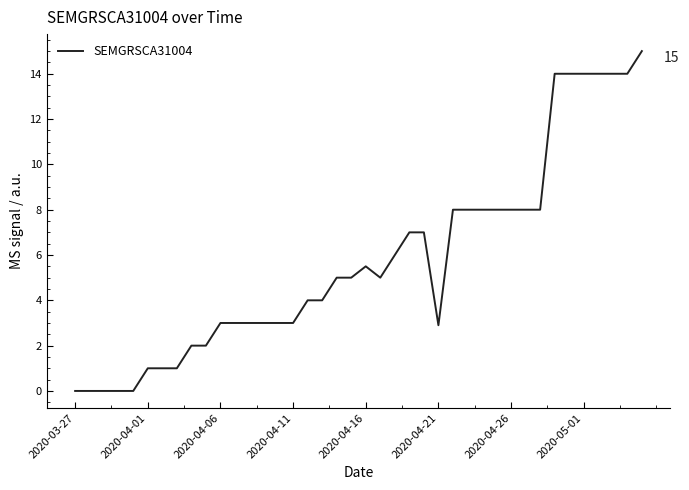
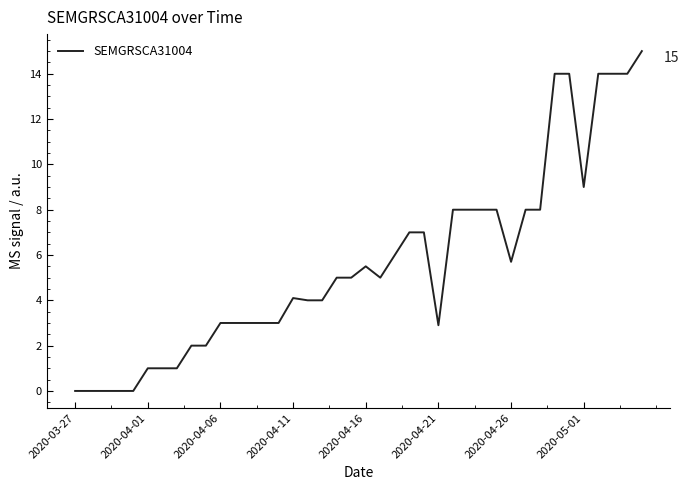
2020-04-11: 3.0 -> 4.1
2020-04-26: 8.0 -> 5.7
2020-05-01: 14 -> 9
